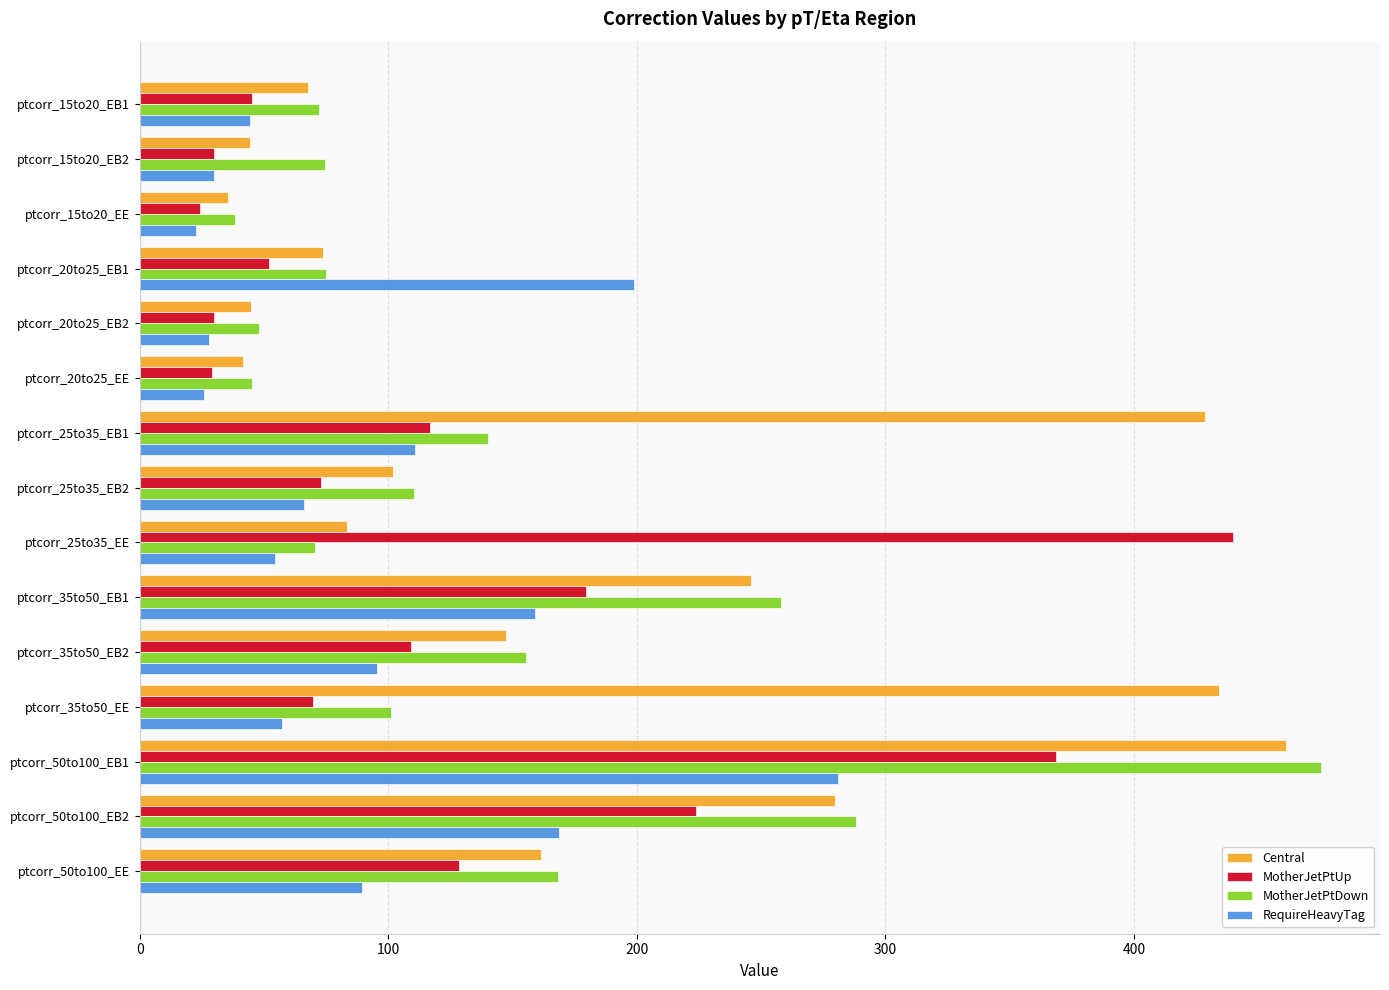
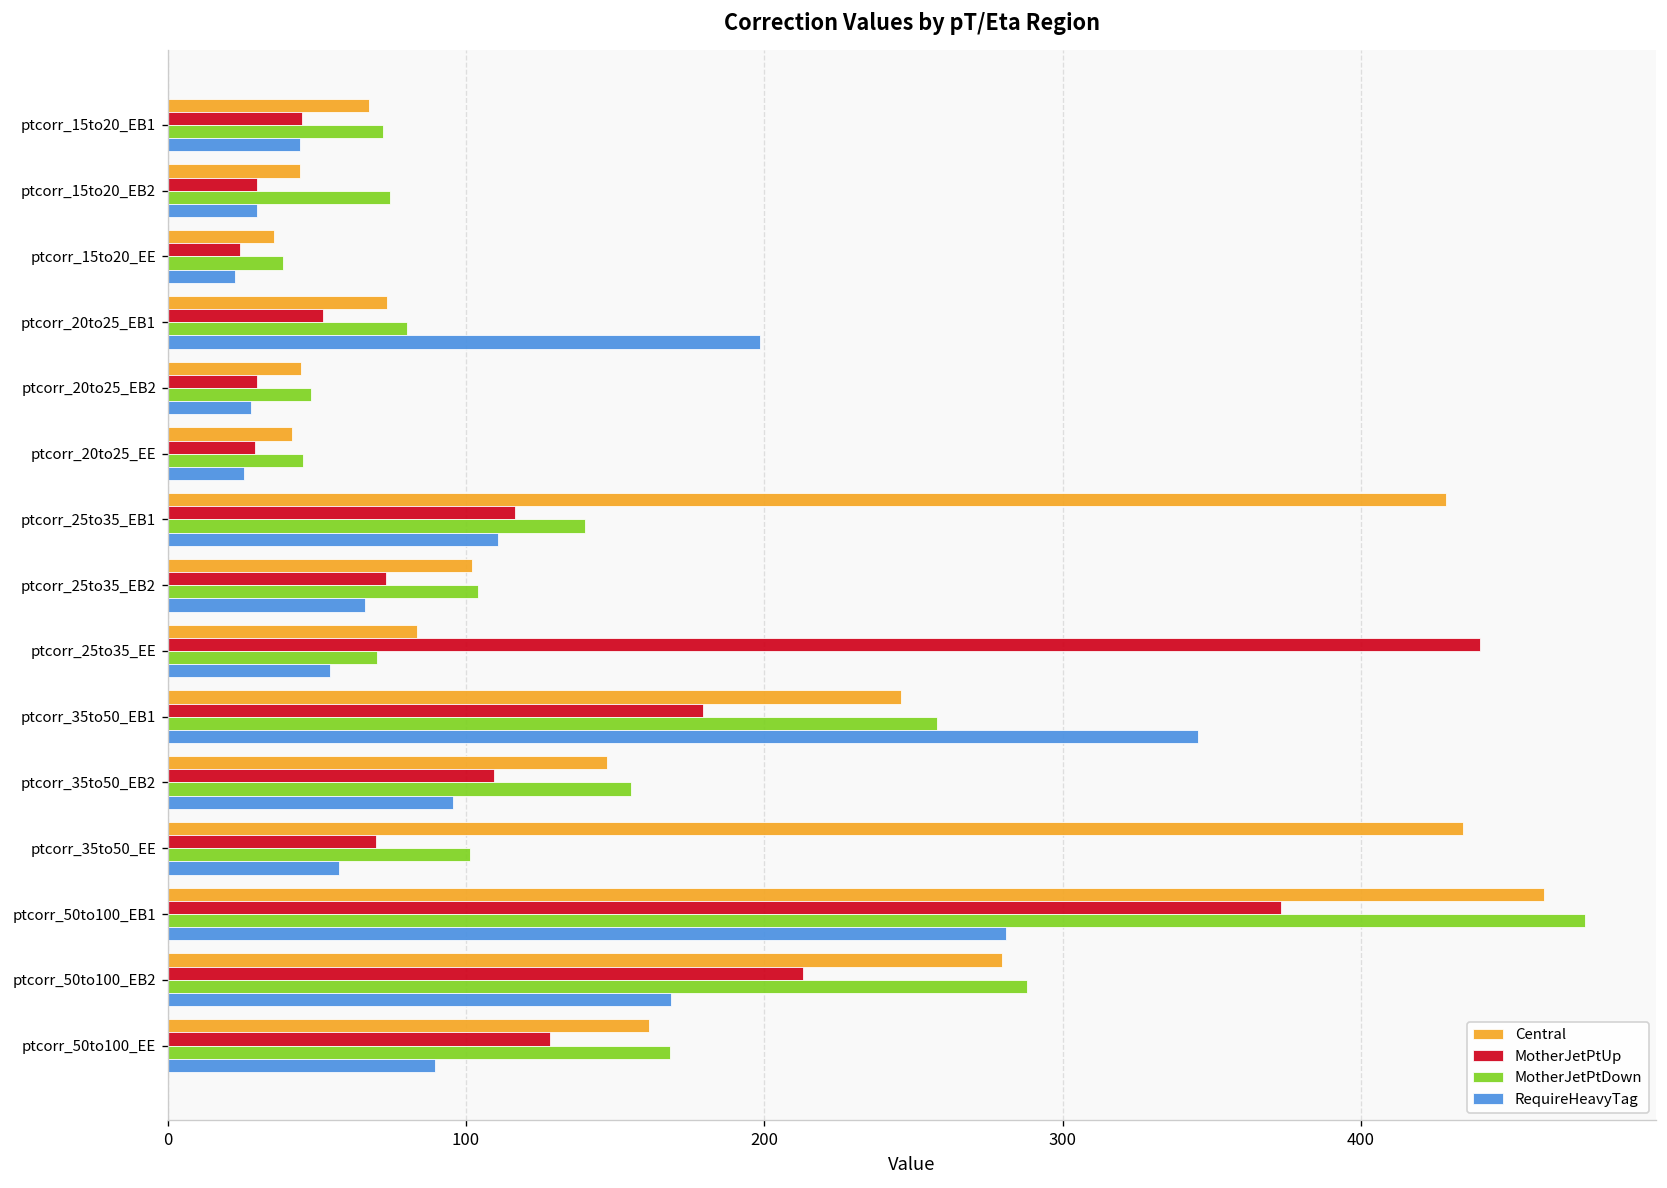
MotherJetPtDown, ptcorr_20to25_EB1: 75 -> 80
MotherJetPtDown, ptcorr_25to35_EB2: 110 -> 104
RequireHeavyTag, ptcorr_35to50_EB1: 159 -> 346
MotherJetPtUp, ptcorr_50to100_EB1: 369 -> 373
MotherJetPtUp, ptcorr_50to100_EB2: 224 -> 213
